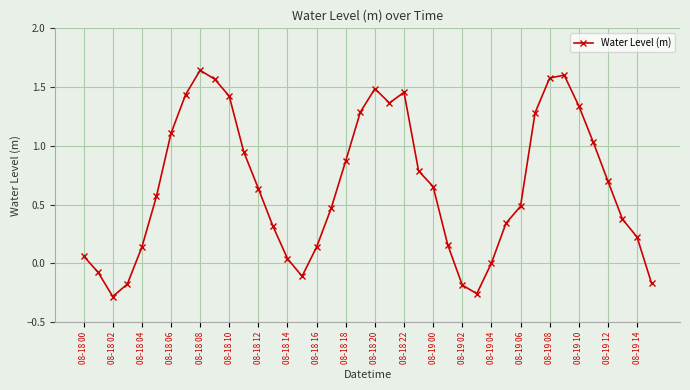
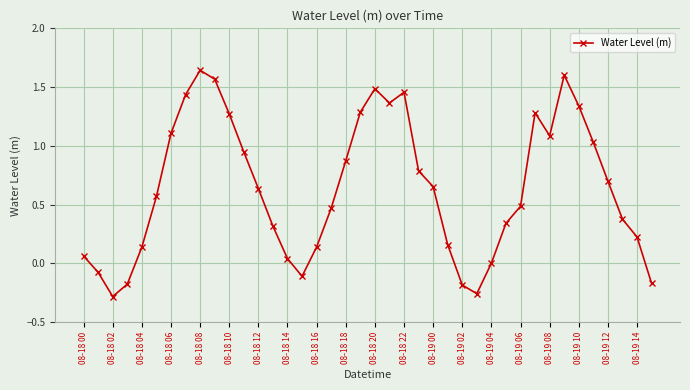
08-18 10: 1.42 -> 1.27
08-19 08: 1.58 -> 1.09
